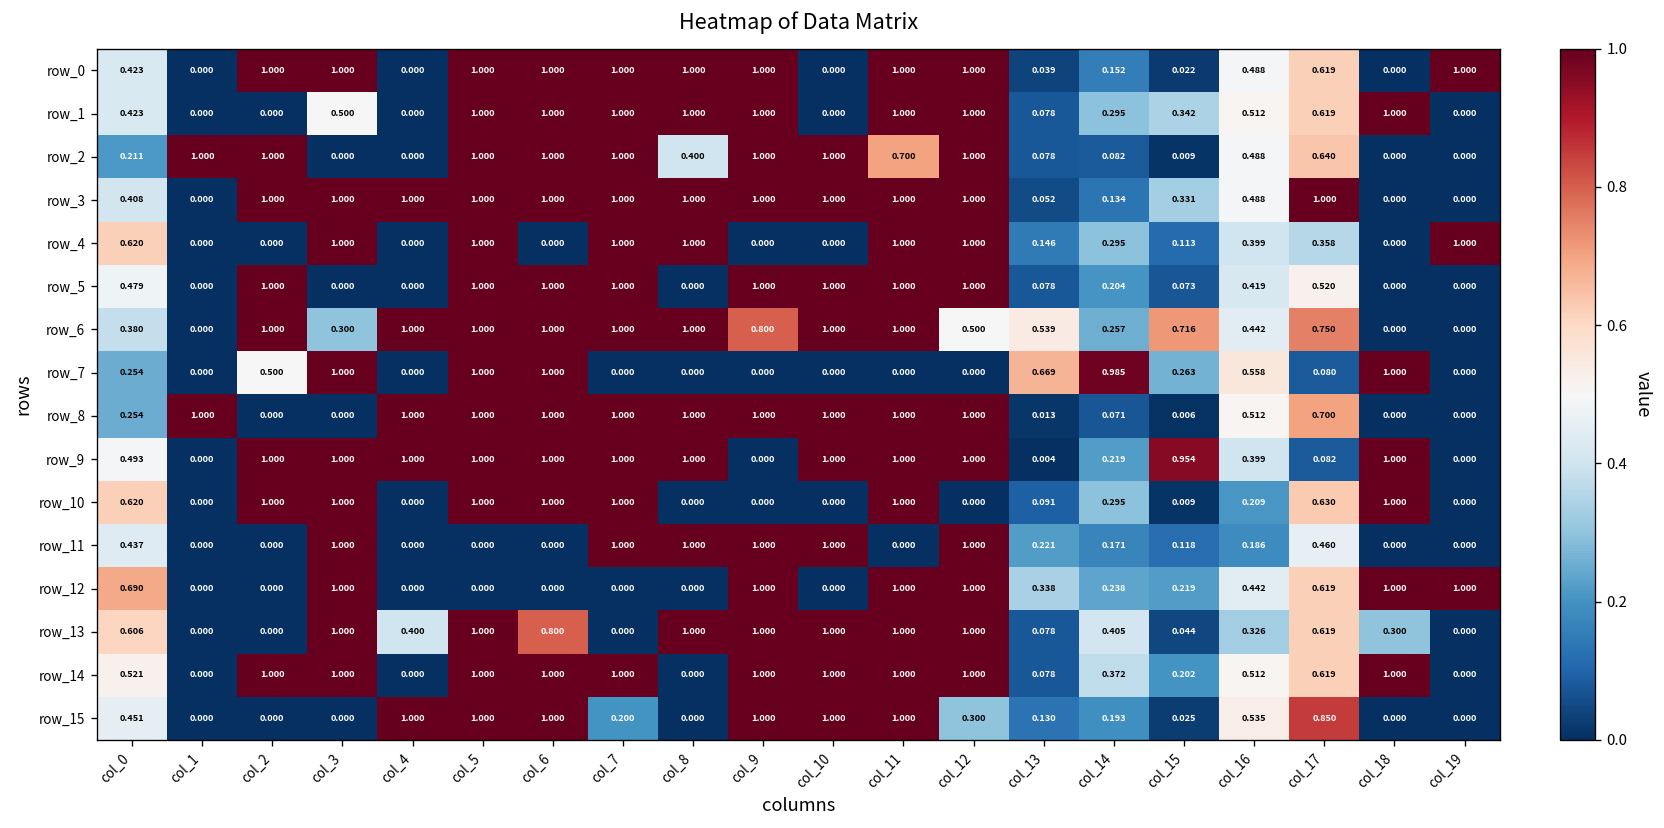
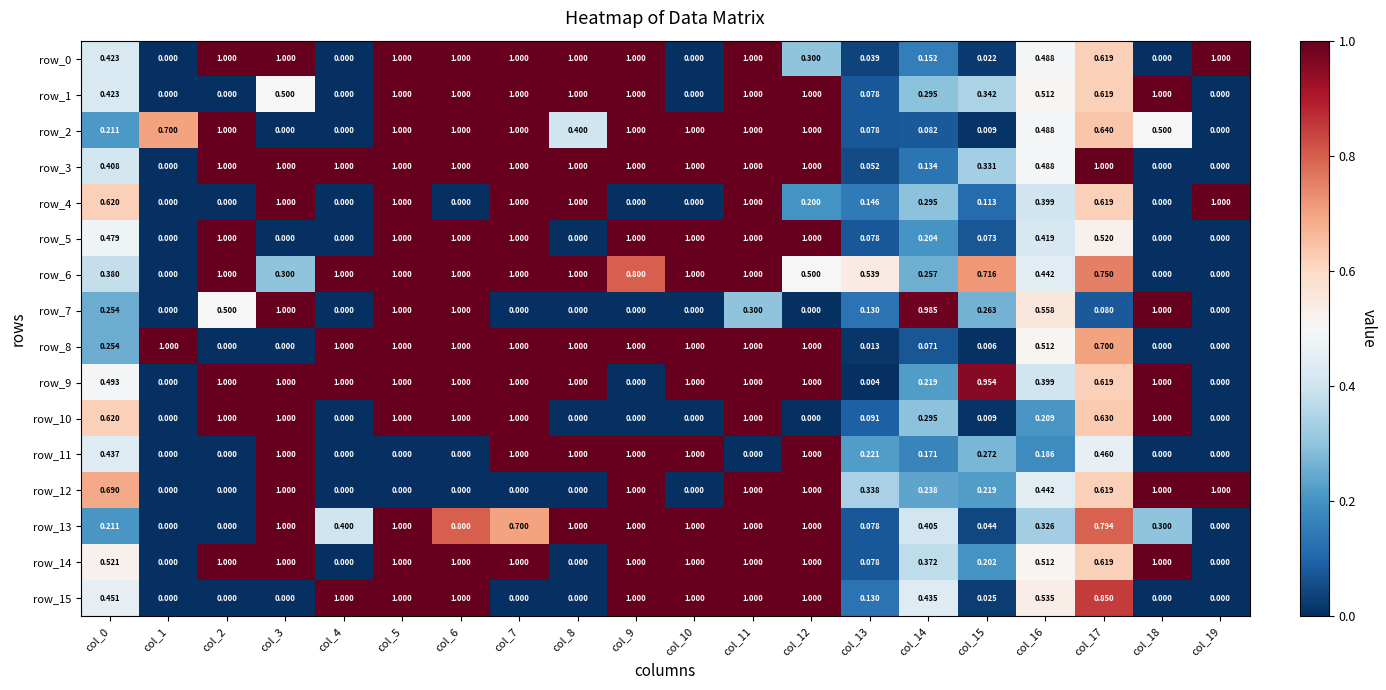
row_0, col_12: 1.000 -> 0.300
row_2, col_1: 1.000 -> 0.700
row_2, col_11: 0.700 -> 1.000
row_2, col_18: 0.000 -> 0.500
row_4, col_12: 1.000 -> 0.200
row_4, col_17: 0.358 -> 0.619
row_7, col_11: 0.000 -> 0.300
row_7, col_13: 0.669 -> 0.130
row_9, col_17: 0.082 -> 0.619
row_11, col_15: 0.118 -> 0.272
row_13, col_0: 0.606 -> 0.211
row_13, col_7: 0.000 -> 0.700
row_13, col_17: 0.619 -> 0.794
row_15, col_7: 0.200 -> 0.000
row_15, col_12: 0.300 -> 1.000
row_15, col_14: 0.193 -> 0.435
